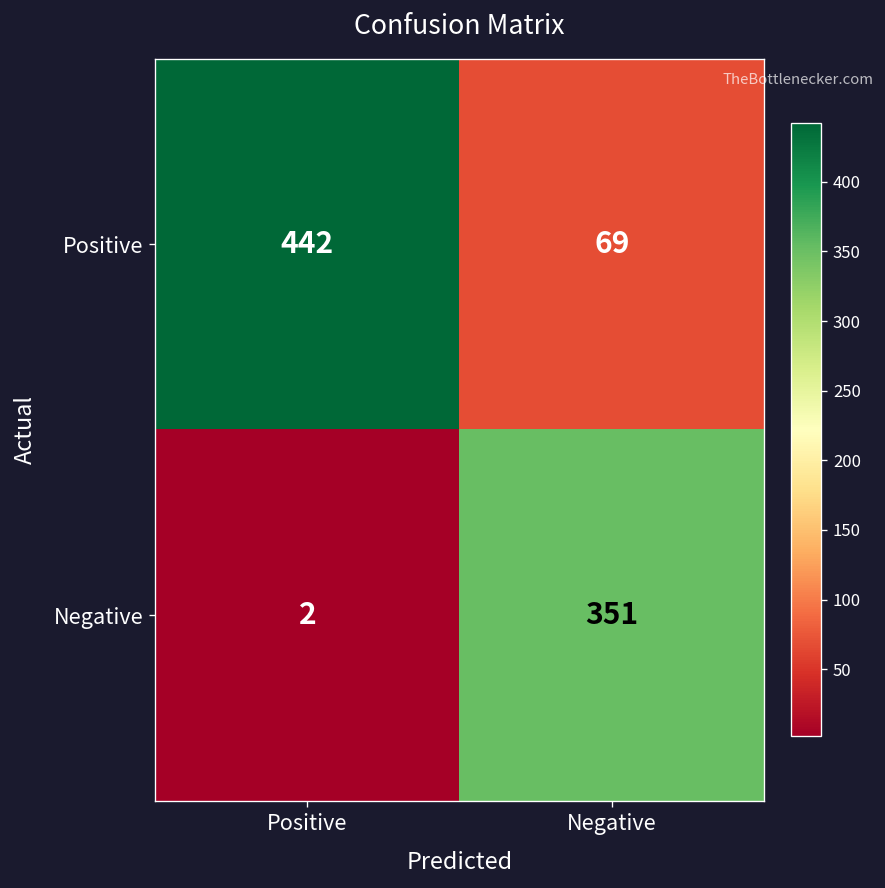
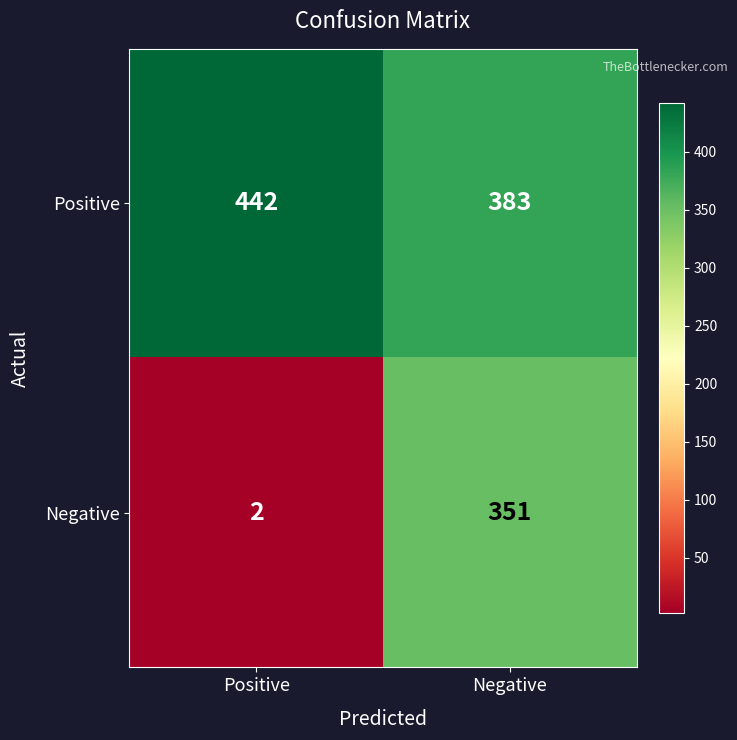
Positive, Negative: 69 -> 383
